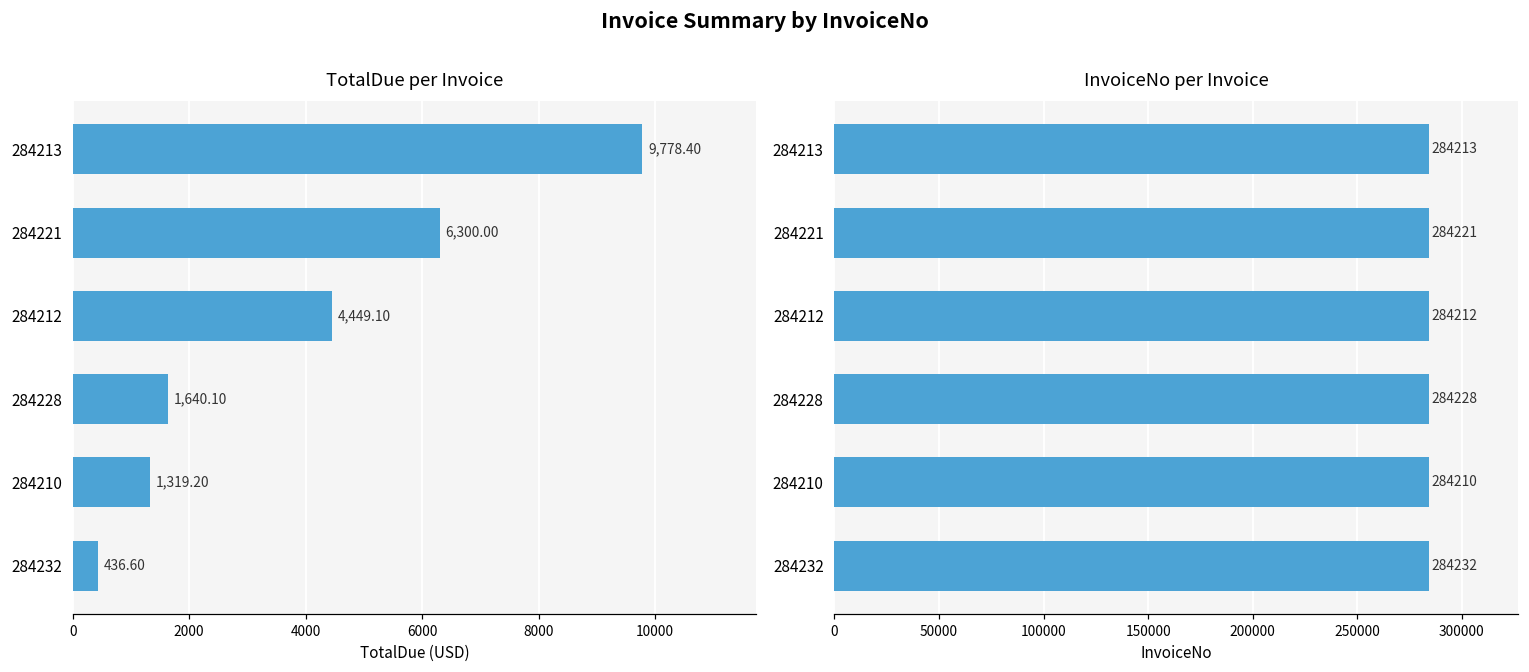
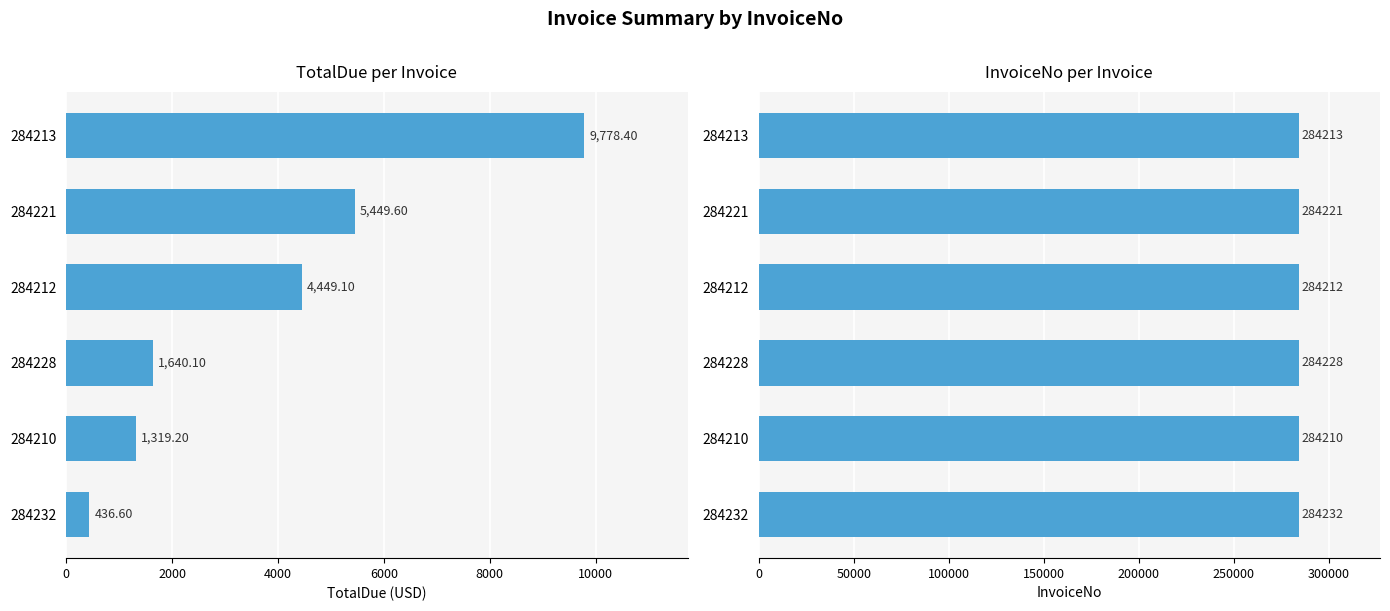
TotalDue per Invoice, 284221: 6,300.00 -> 5,449.60
